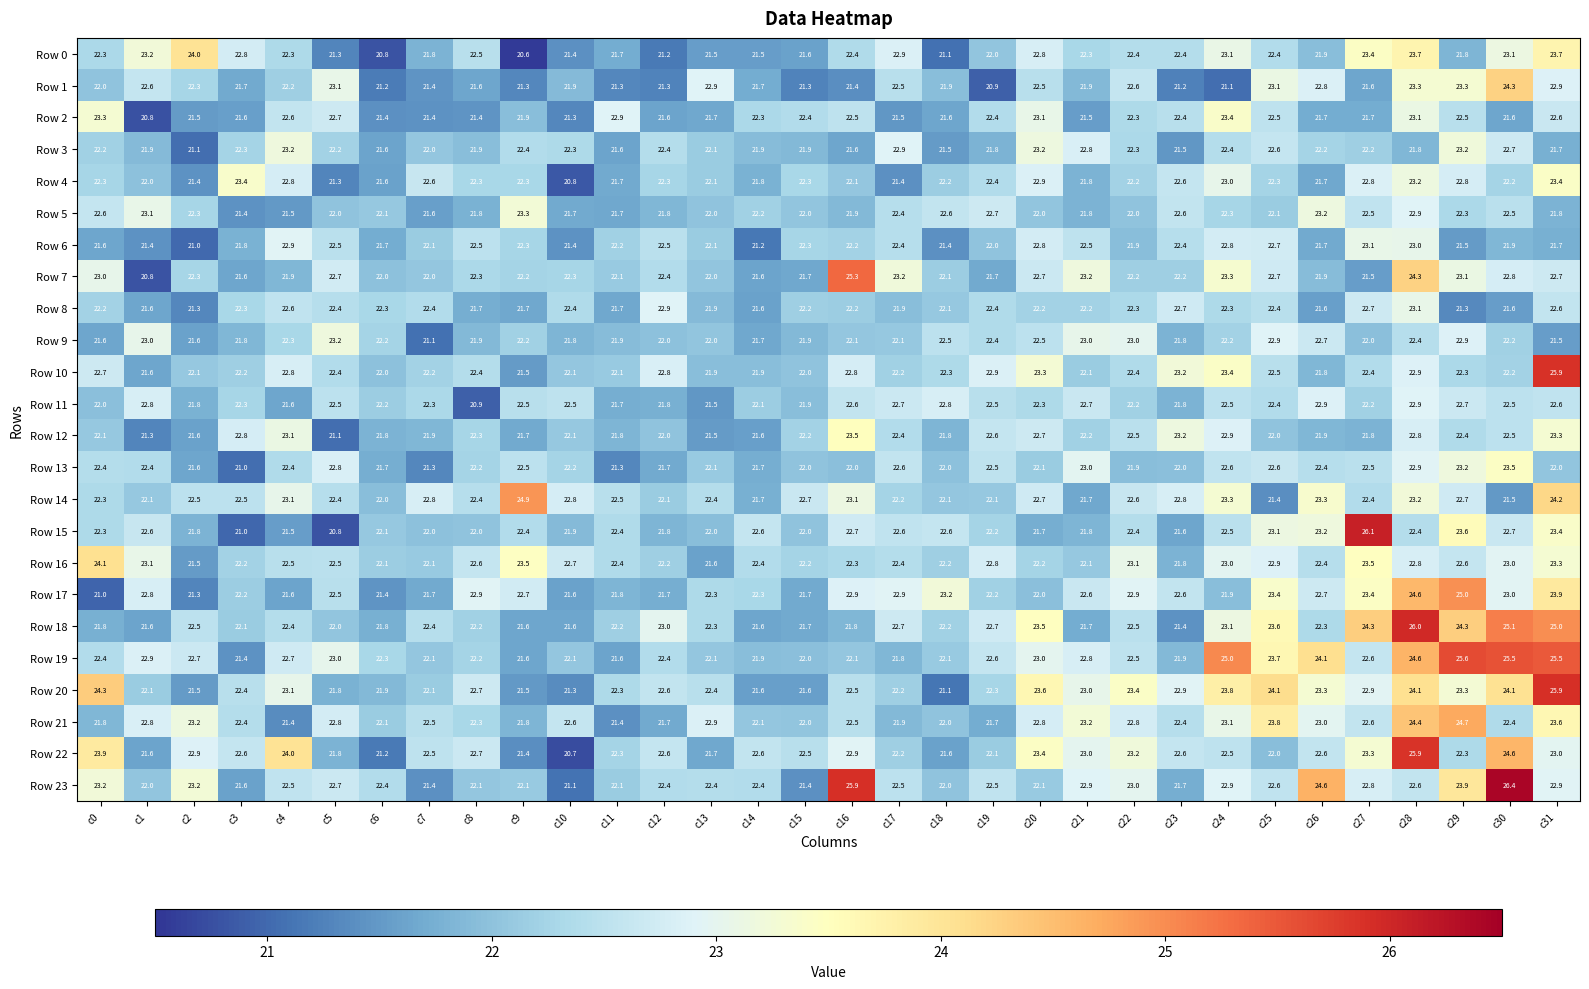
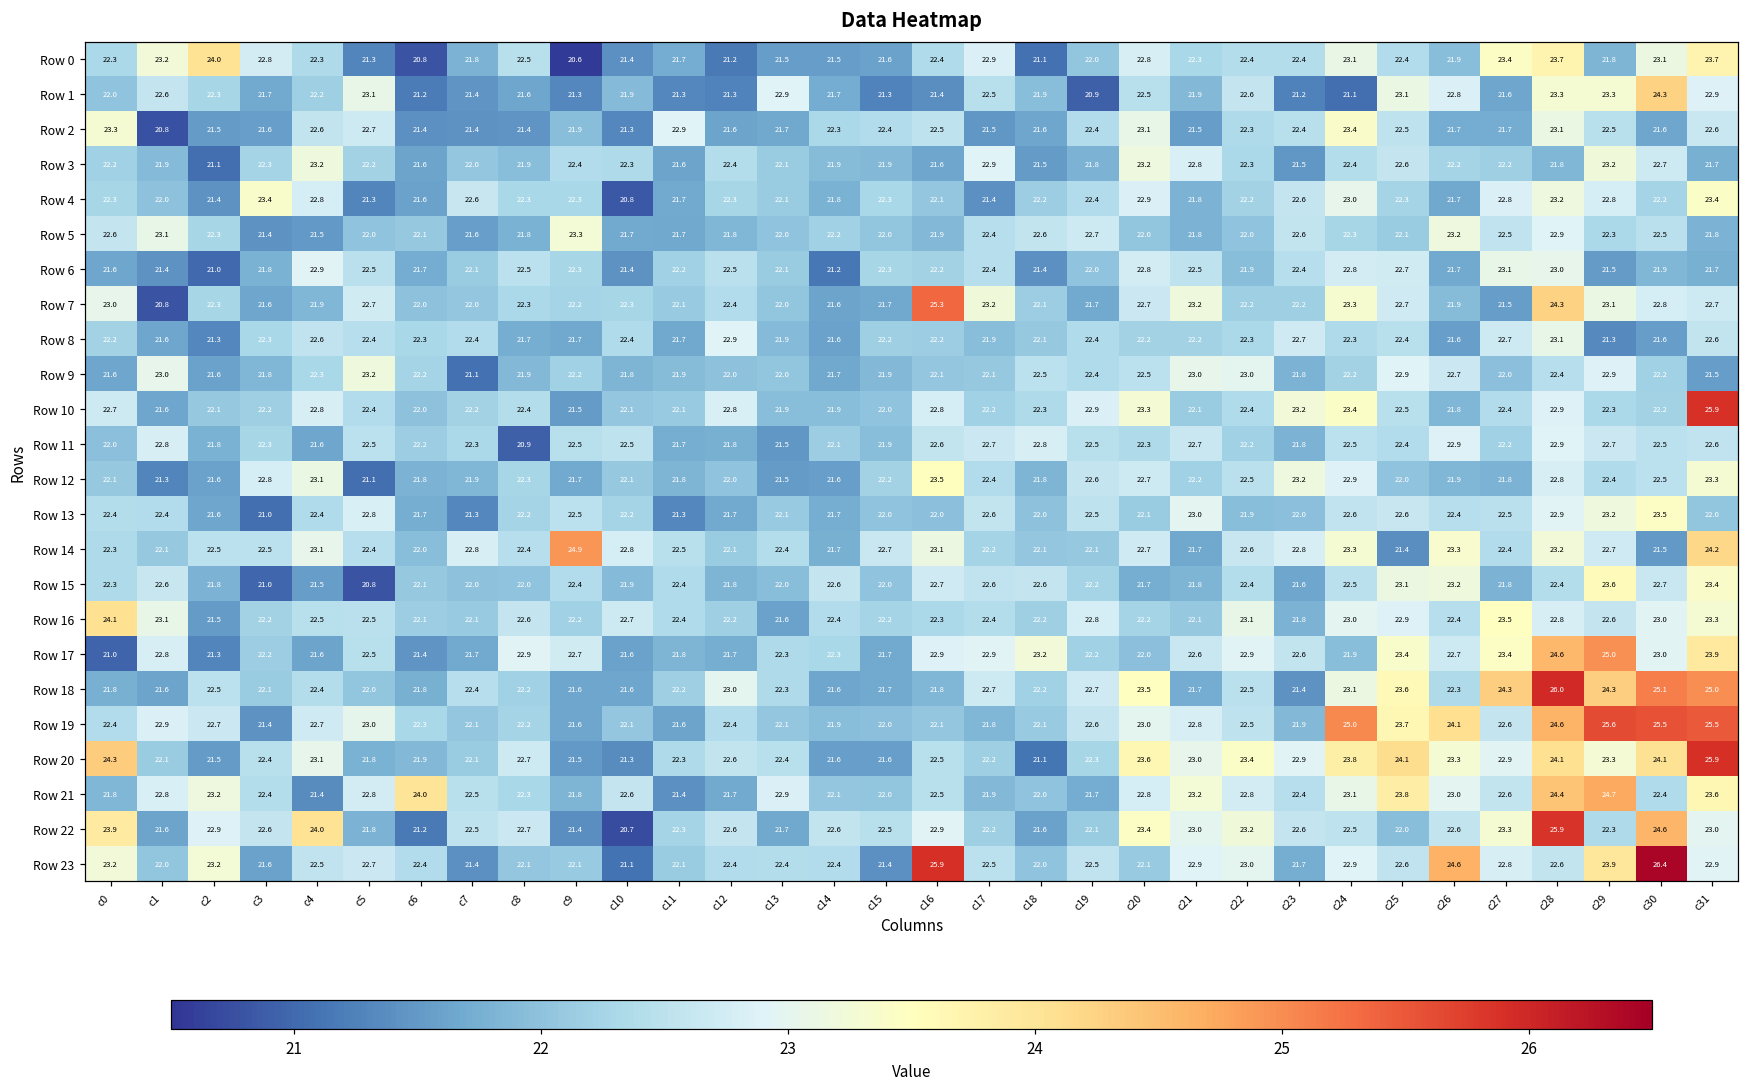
Row 15, c27: 26.1 -> 21.8
Row 16, c9: 23.5 -> 22.2
Row 21, c6: 22.1 -> 24.0
